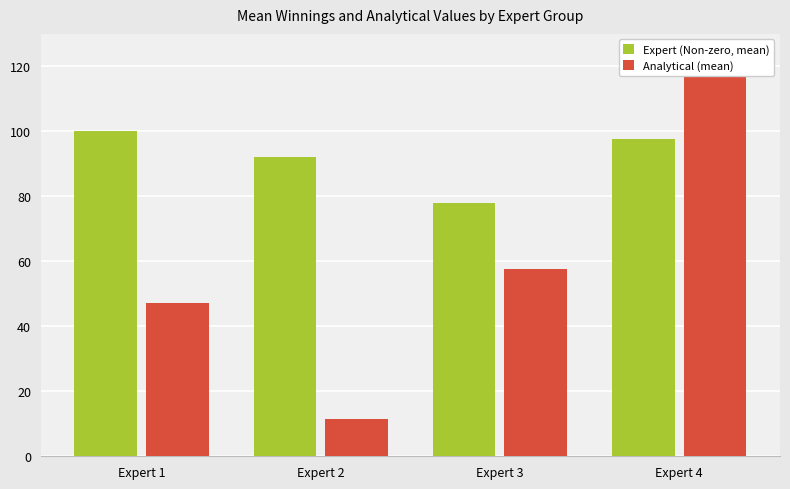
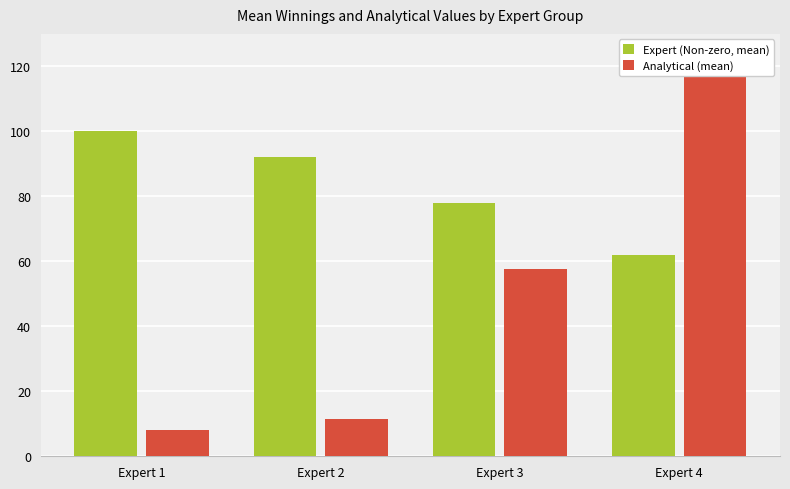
Analytical (mean), Expert 1: 47 -> 8
Expert (Non-zero, mean), Expert 4: 98 -> 62
